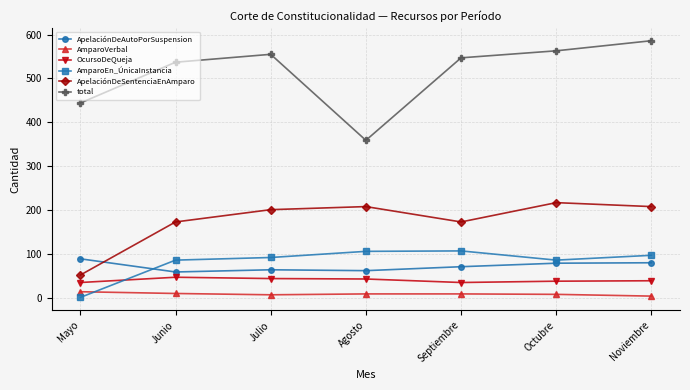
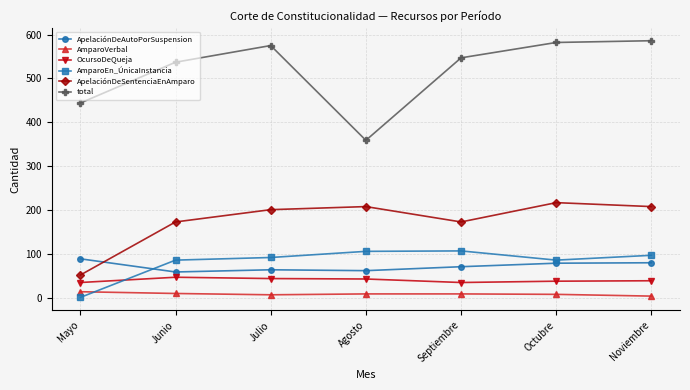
total, Julio: 560 -> 580
total, Octubre: 560 -> 580
